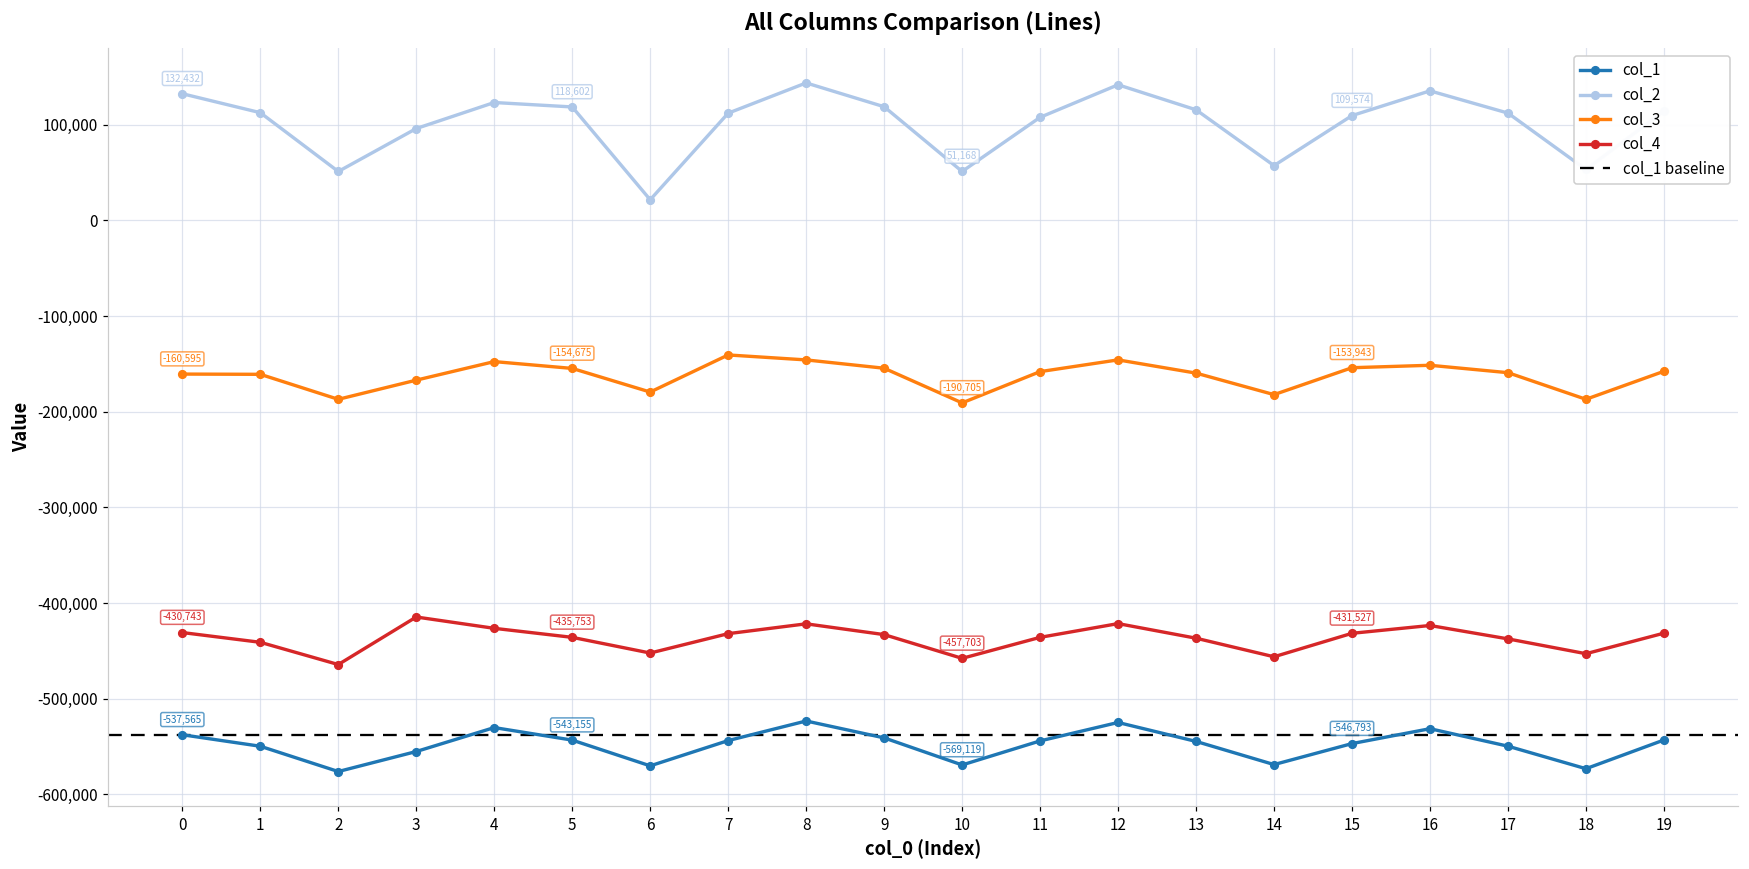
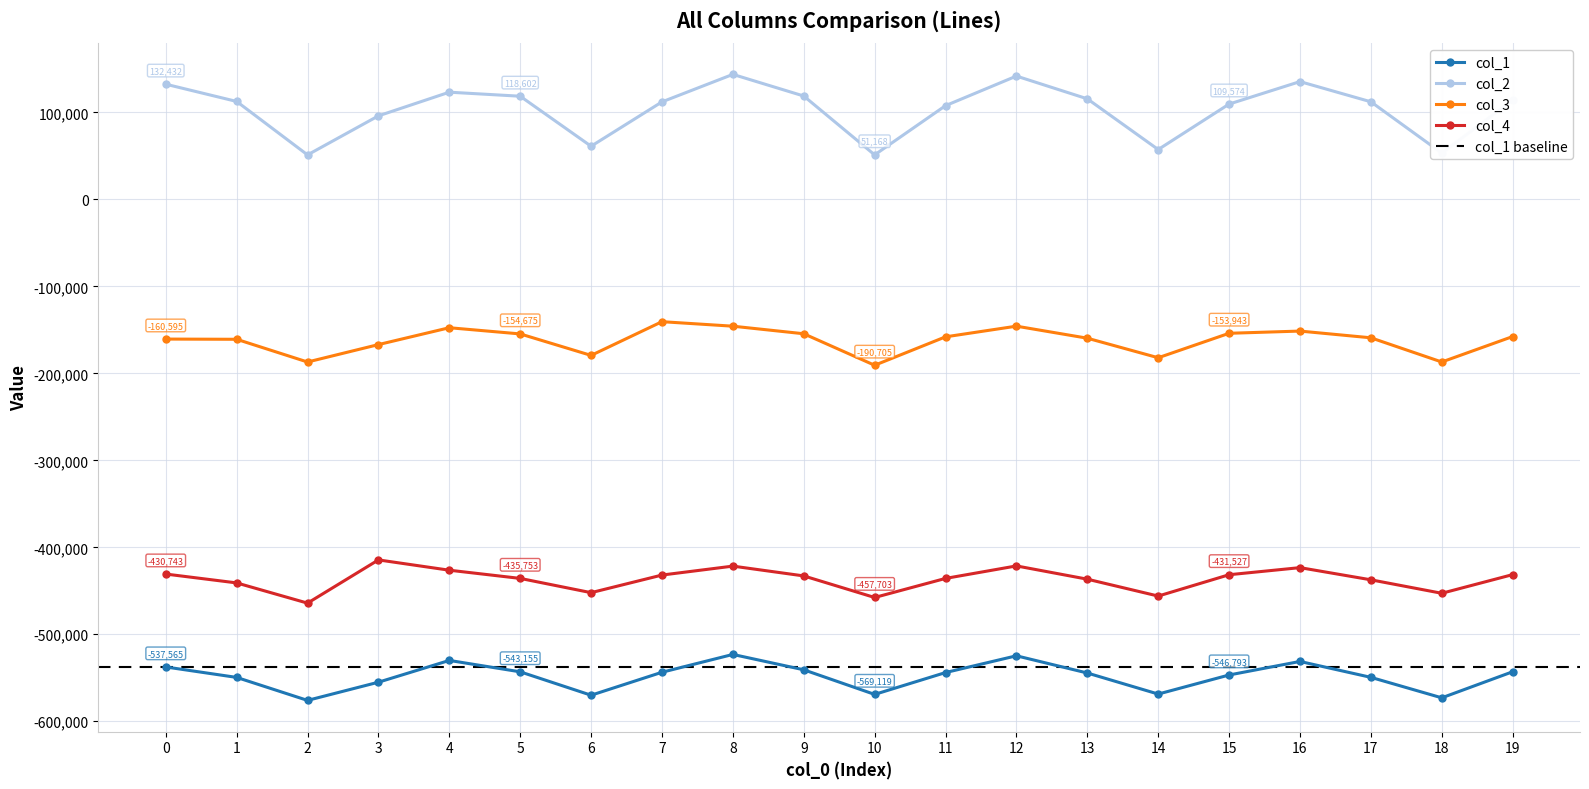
col_2, 6: 20,000 -> 60,000
